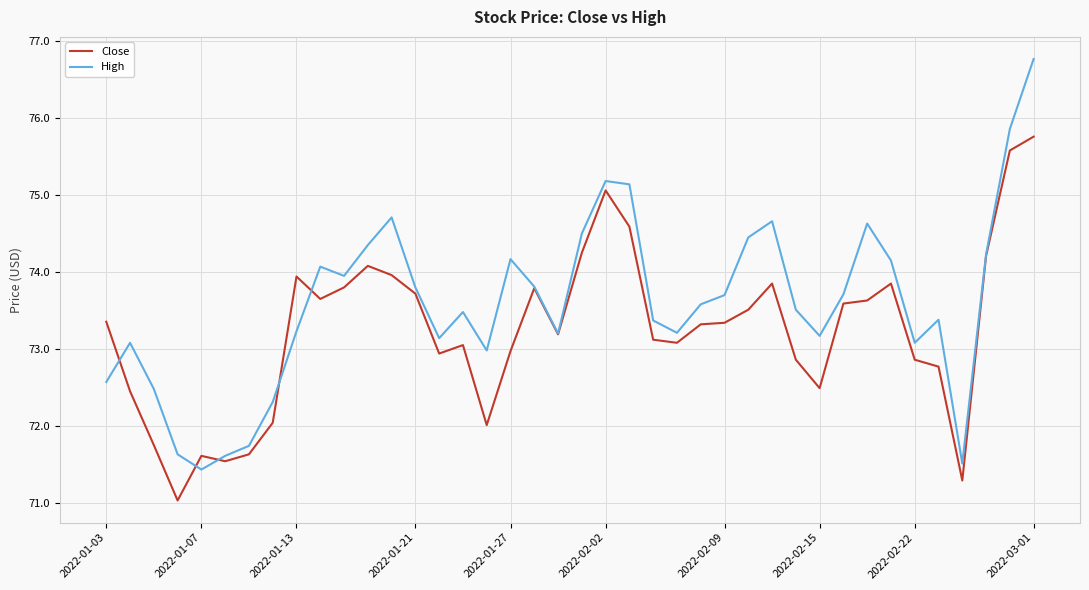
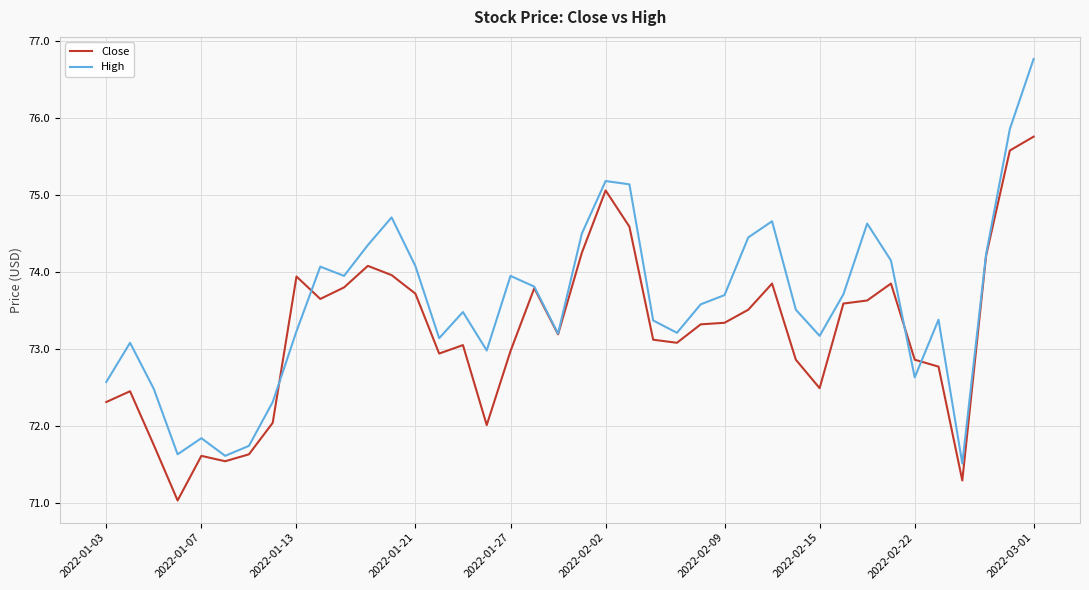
Close, 2022-01-03: 73.4 -> 72.3
High, 2022-01-07: 71.4 -> 71.8
High, 2022-01-21: 73.8 -> 74.1
High, 2022-01-27: 74.2 -> 73.9
High, 2022-02-22: 73.1 -> 72.6
